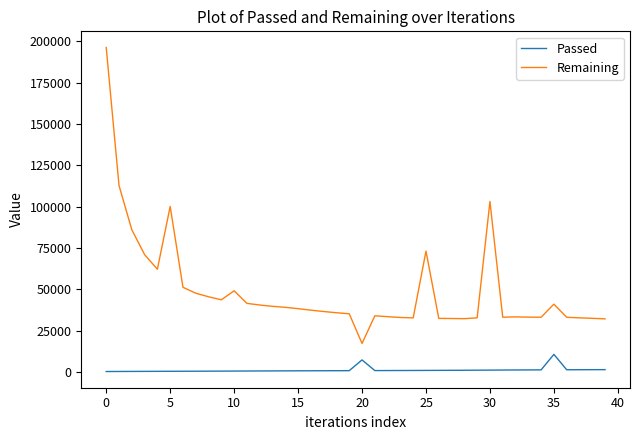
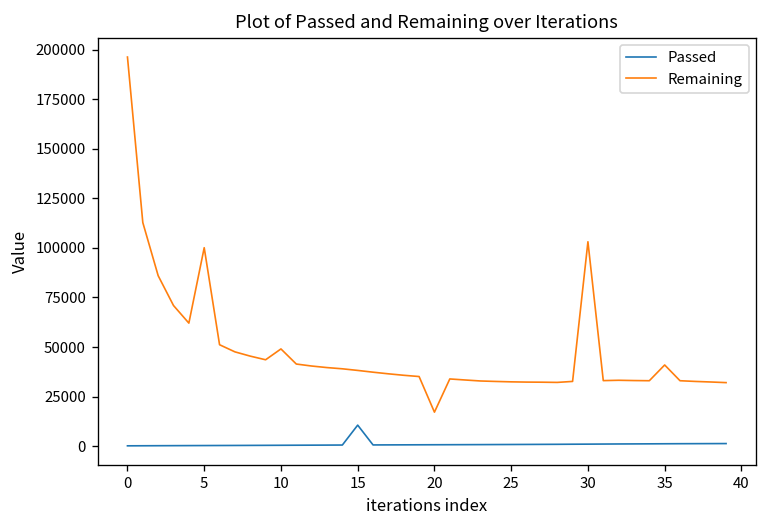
Passed, 15: 1000 -> 11000
Passed, 20: 7000 -> 1000
Remaining, 25: 73000 -> 32000
Passed, 35: 11000 -> 1000
